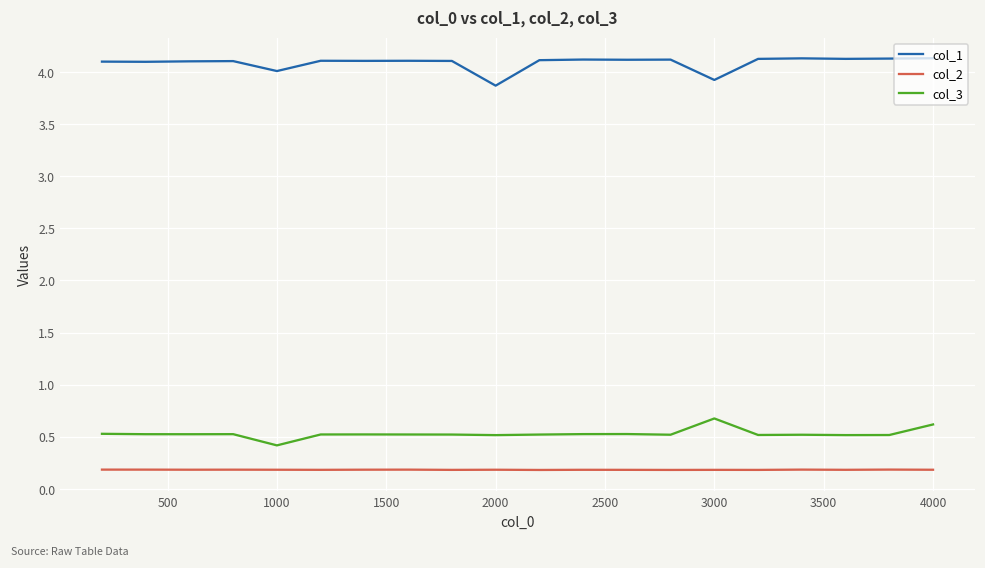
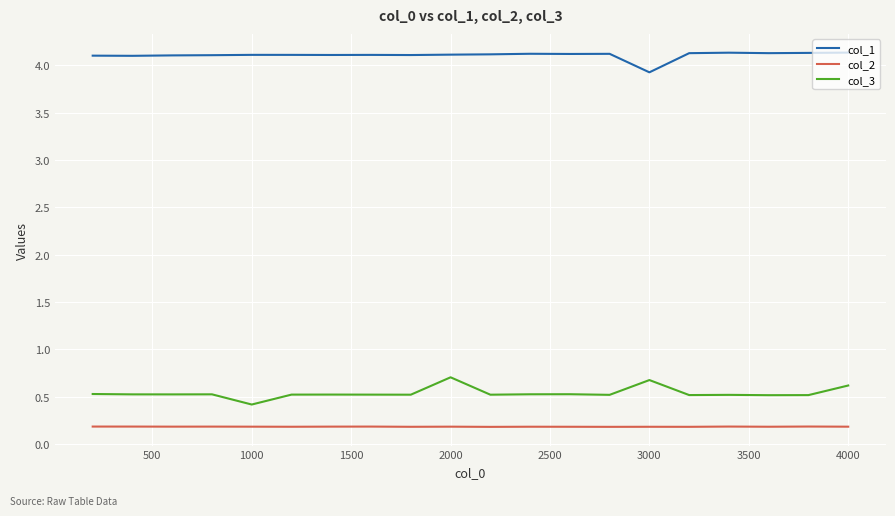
col_1, 1000: 4.0 -> 4.1
col_1, 2000: 3.9 -> 4.1
col_3, 2000: 0.5 -> 0.7
